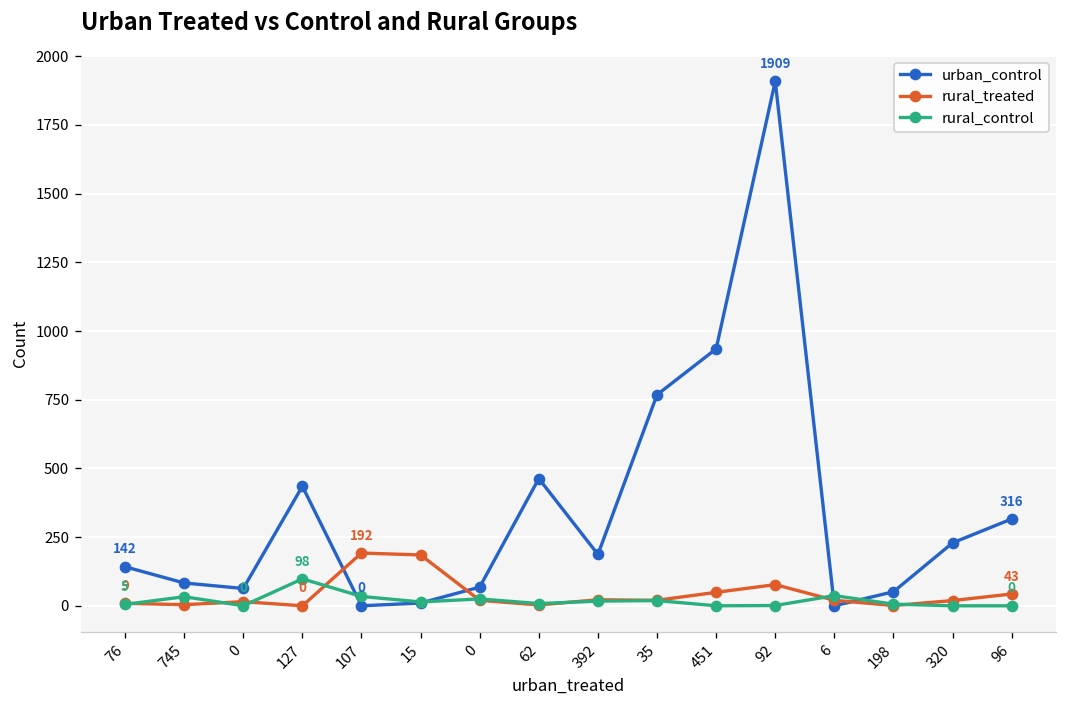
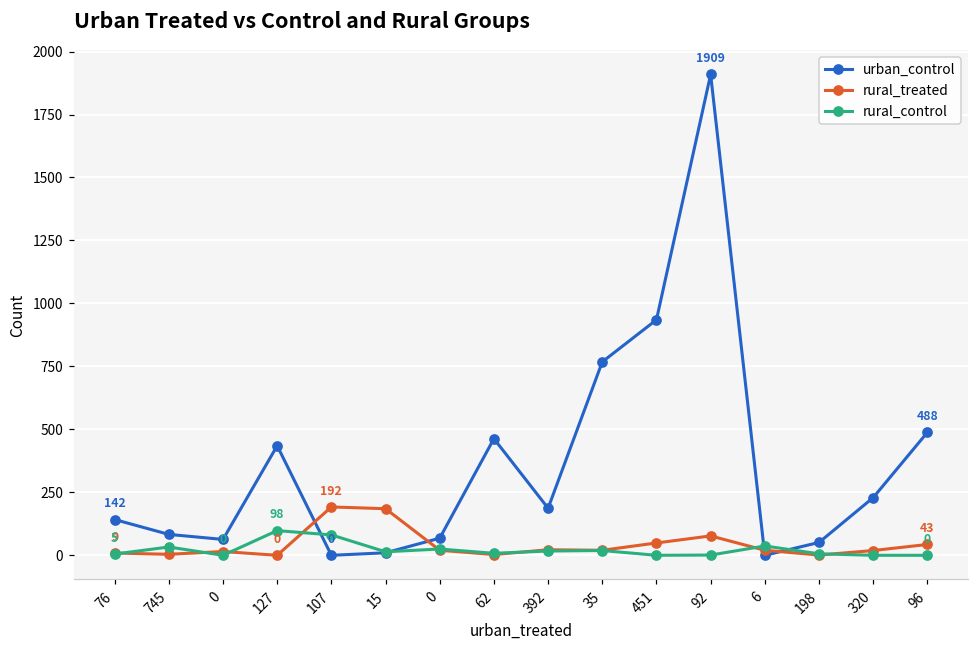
rural_control, 107: 30 -> 80
urban_control, 96: 316 -> 488
